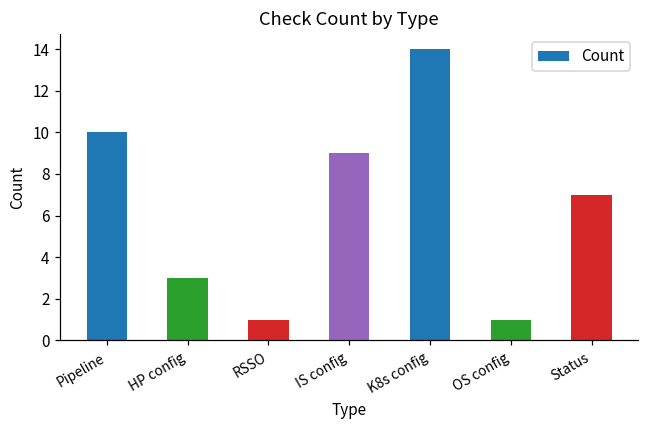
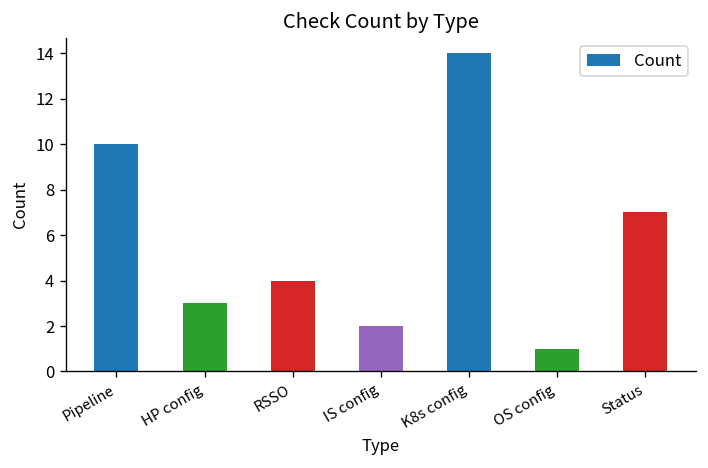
RSSO: 1 -> 4
IS config: 9 -> 2
